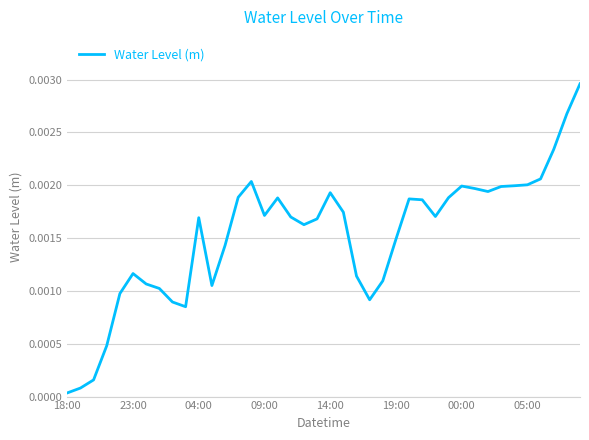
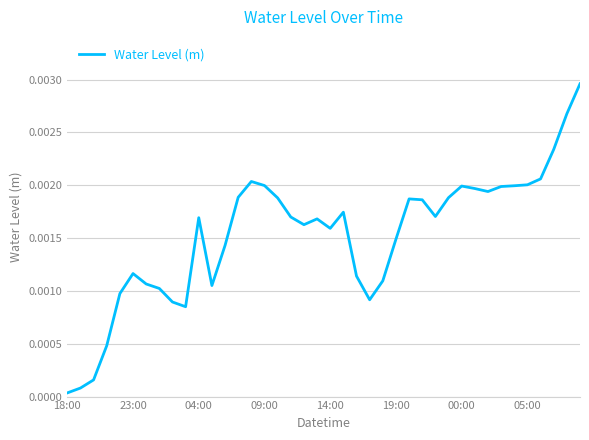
09:00: 0.00171 -> 0.00200
14:00: 0.00193 -> 0.00159
